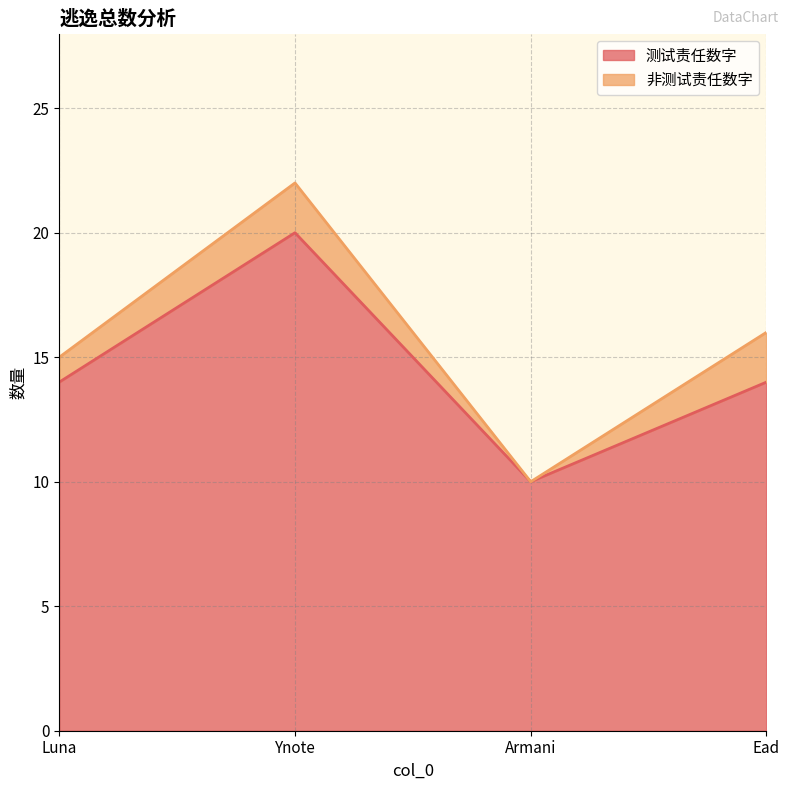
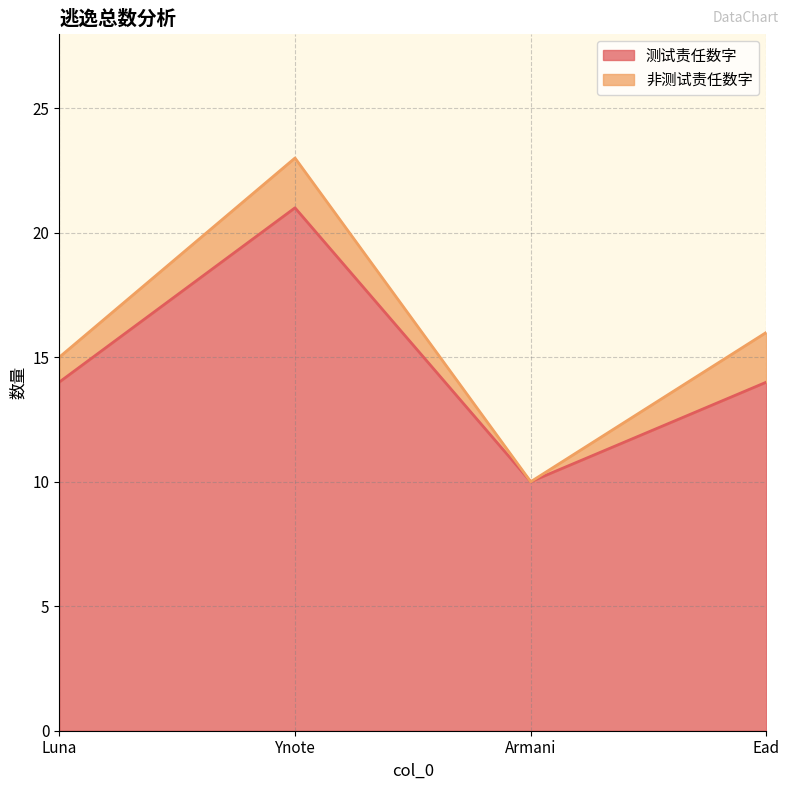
测试责任数字, Ynote: 20 -> 21
